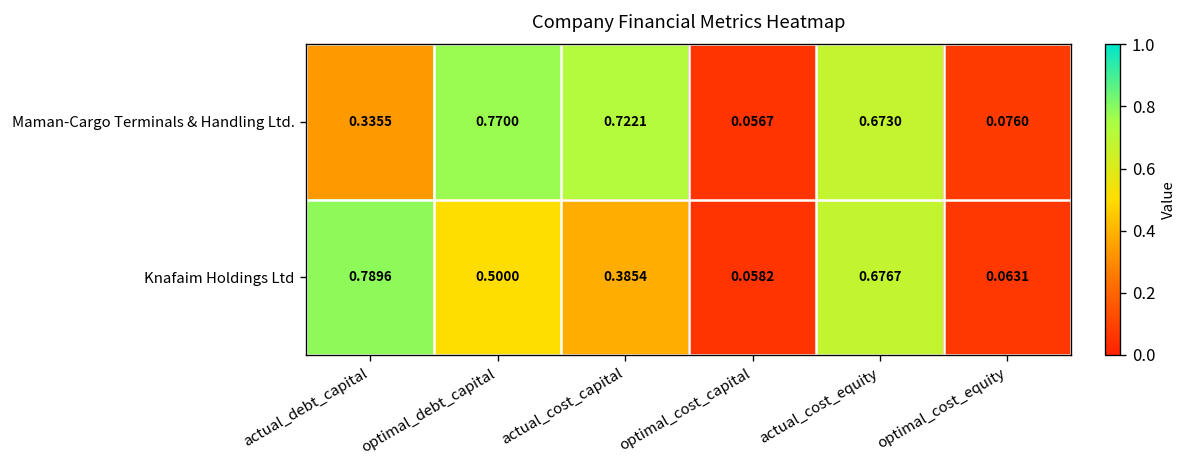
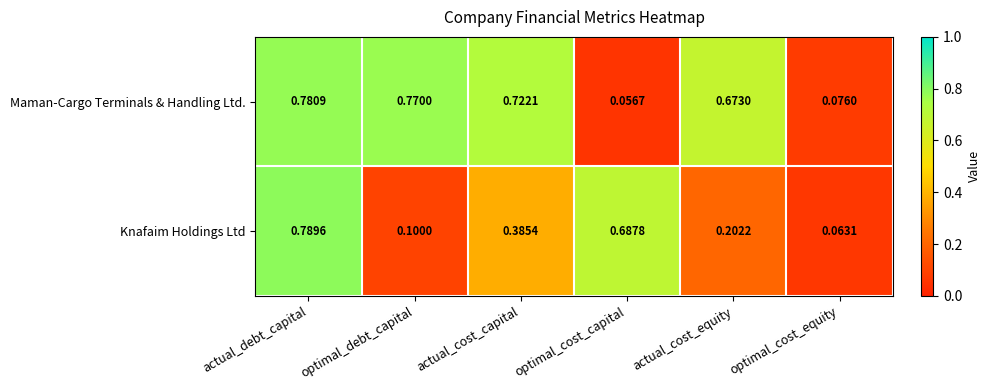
Maman-Cargo Terminals & Handling Ltd., actual_debt_capital: 0.3355 -> 0.7809
Knafaim Holdings Ltd, optimal_debt_capital: 0.5000 -> 0.1000
Knafaim Holdings Ltd, optimal_cost_capital: 0.0582 -> 0.6878
Knafaim Holdings Ltd, actual_cost_equity: 0.6767 -> 0.2022
